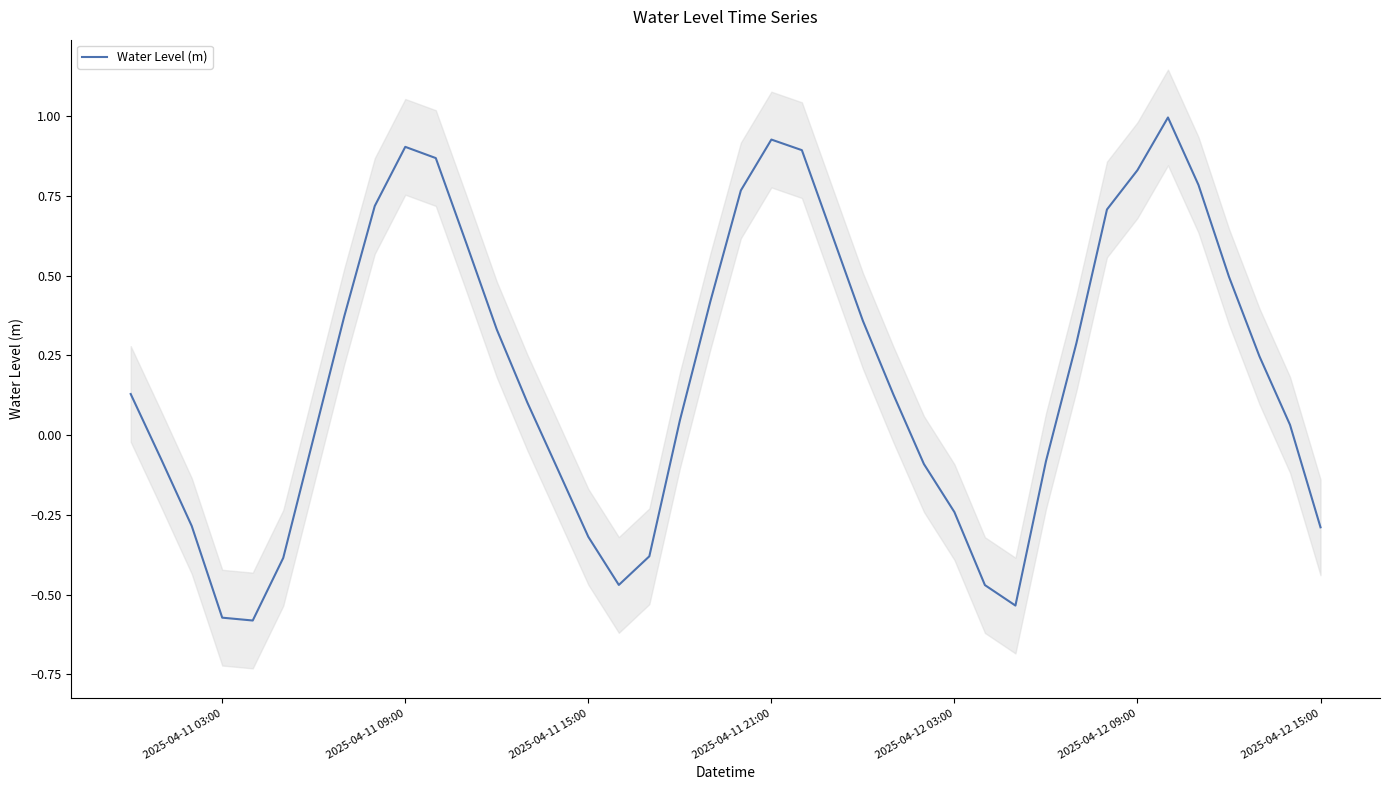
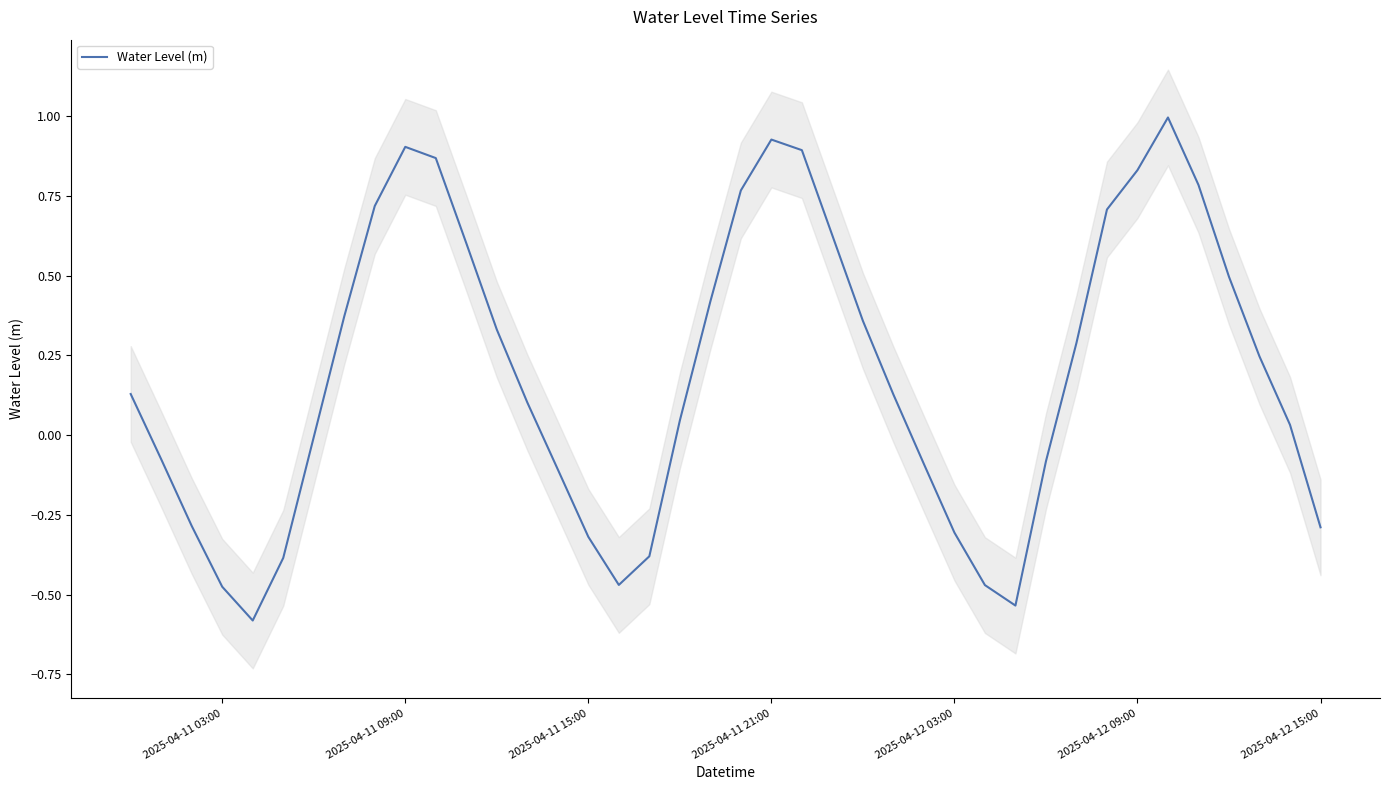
Water Level (m), 2025-04-11 03:00: -0.57 -> -0.48
Water Level (m), 2025-04-12 03:00: -0.24 -> -0.31
